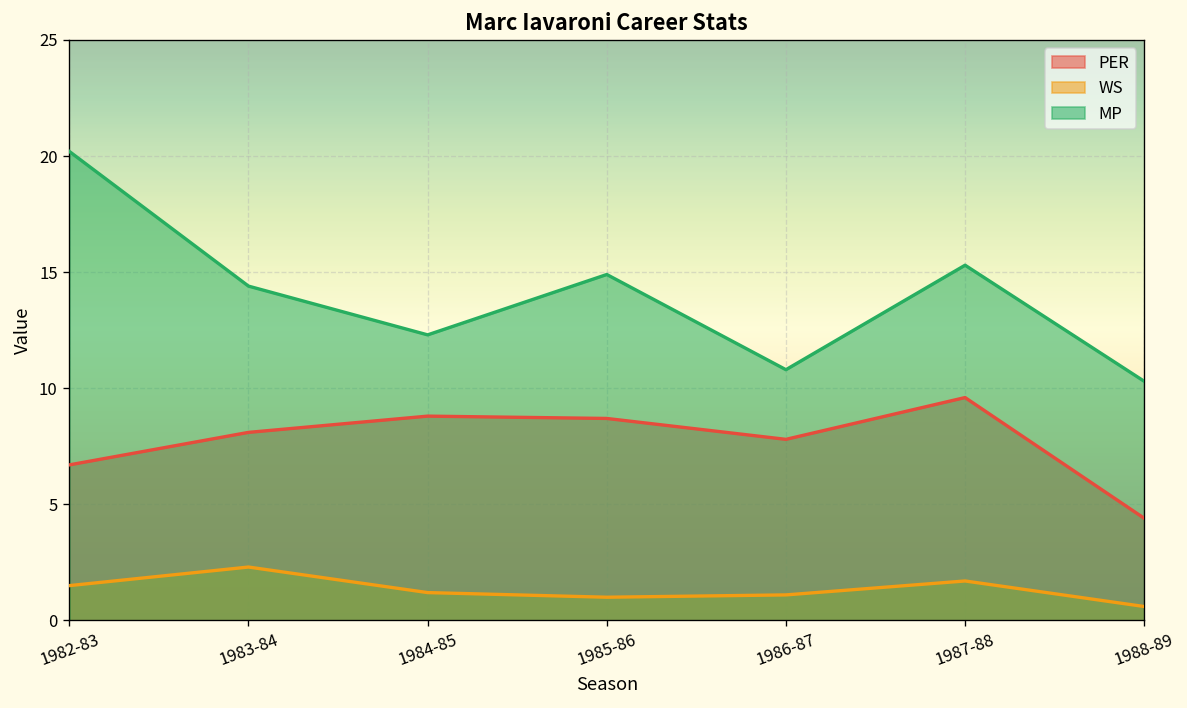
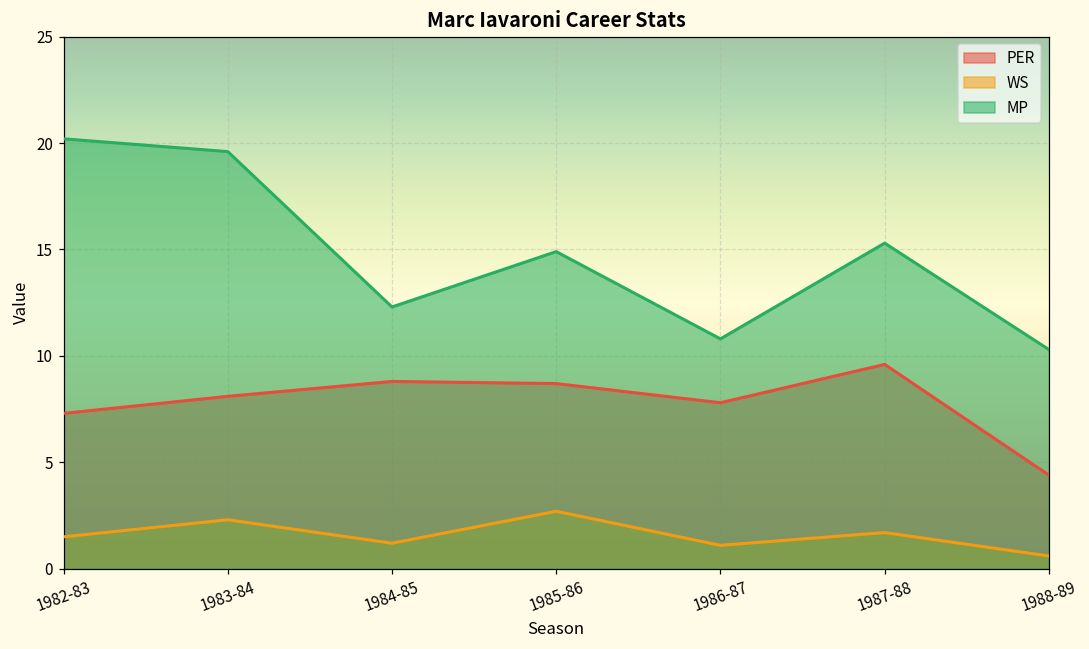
PER, 1982-83: 6.7 -> 7.3
MP, 1983-84: 14.4 -> 19.6
WS, 1985-86: 1.0 -> 2.7
